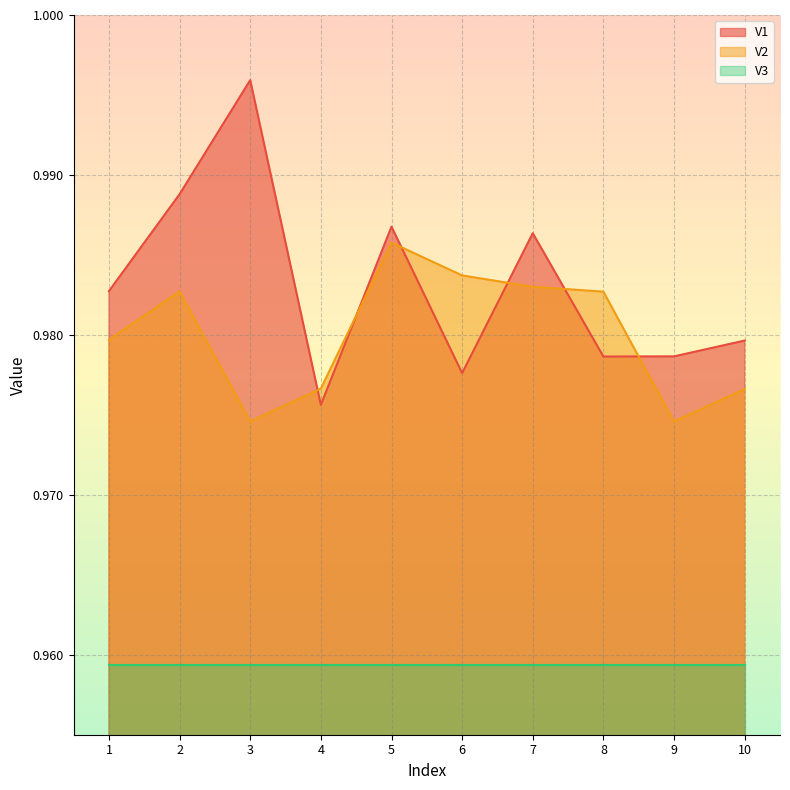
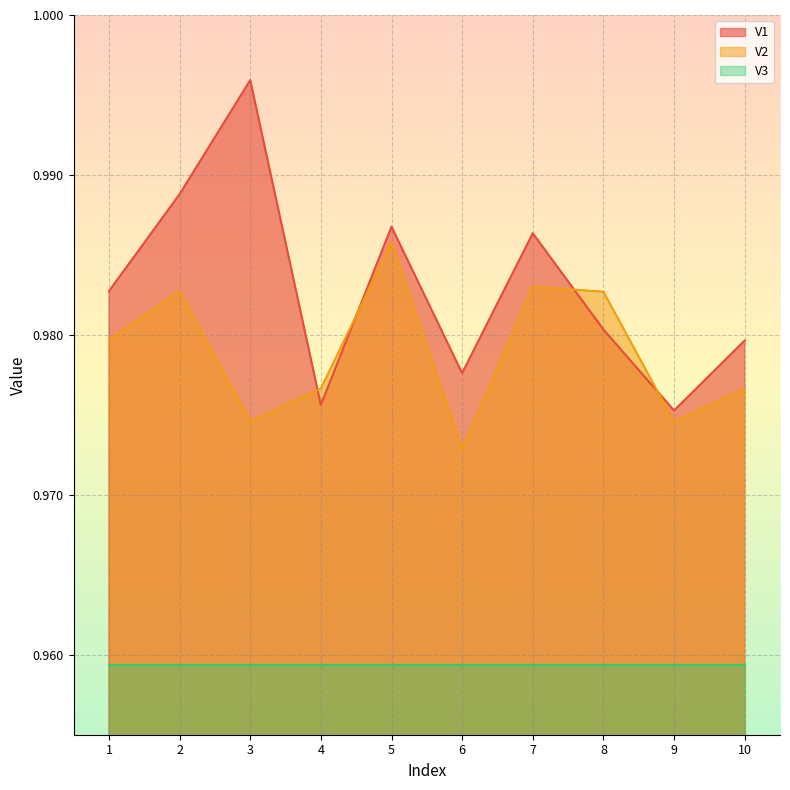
V2, 6: 0.9837 -> 0.9729
V1, 8: 0.9786 -> 0.9803
V1, 9: 0.9787 -> 0.9753
